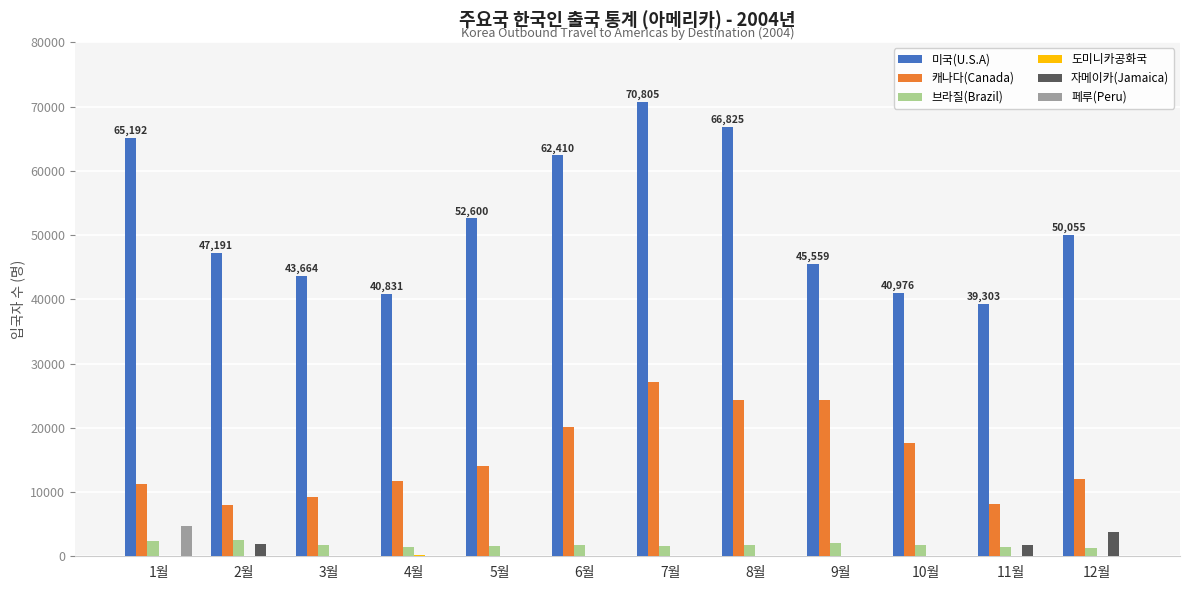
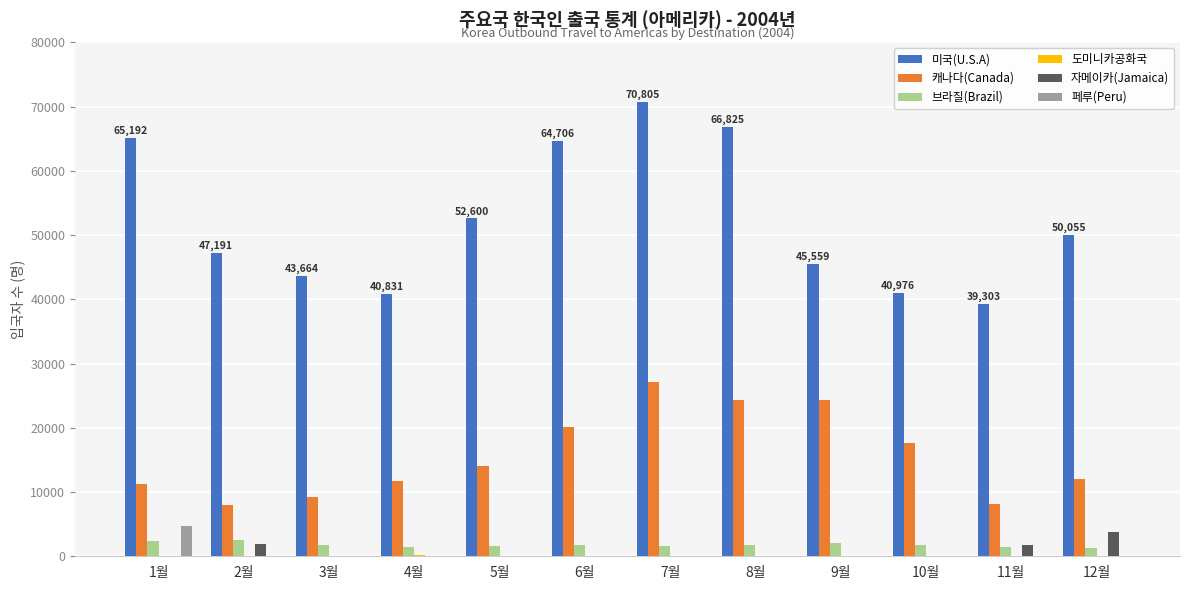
미국(U.S.A), 6월: 62,410 -> 64,706
